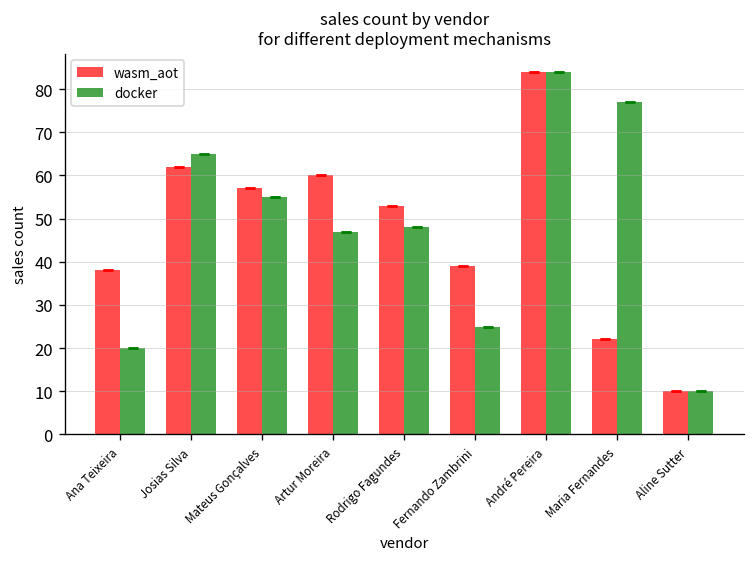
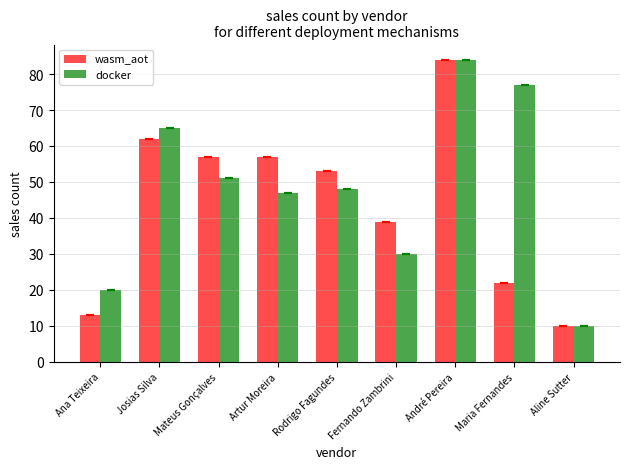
wasm_aot, Ana Teixeira: 38 -> 13
docker, Mateus Gonçalves: 55 -> 51
wasm_aot, Artur Moreira: 60 -> 57
docker, Fernando Zambrini: 25 -> 30
